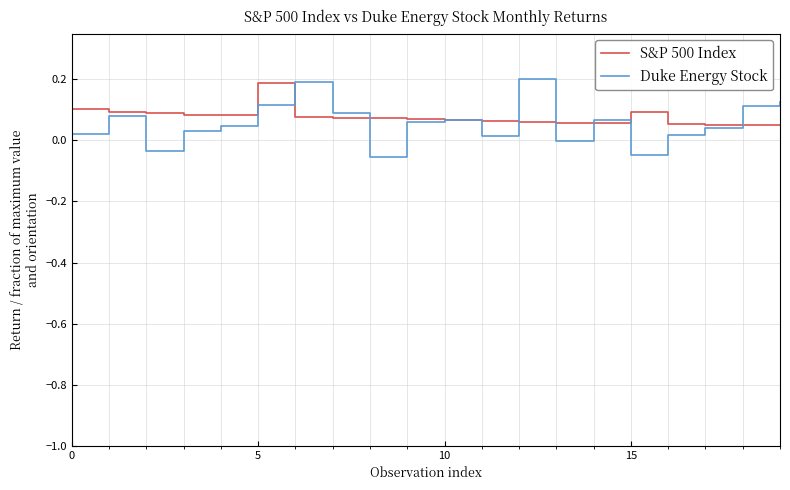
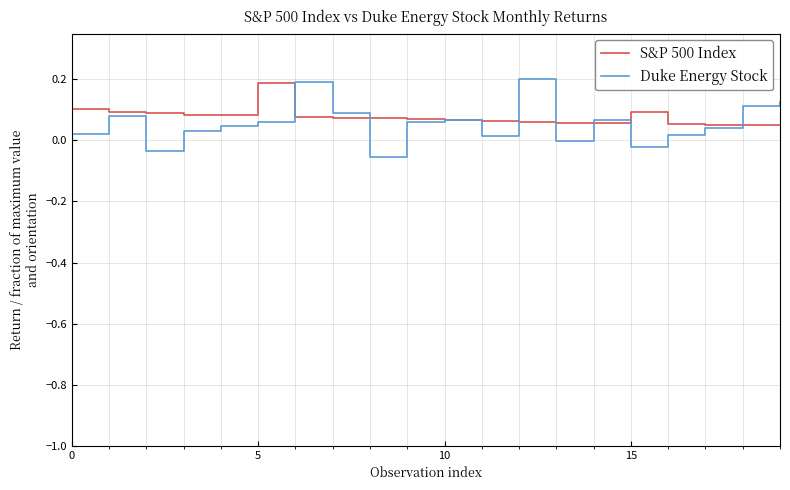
Duke Energy Stock, 5: 0.12 -> 0.06
Duke Energy Stock, 15: -0.05 -> -0.02
